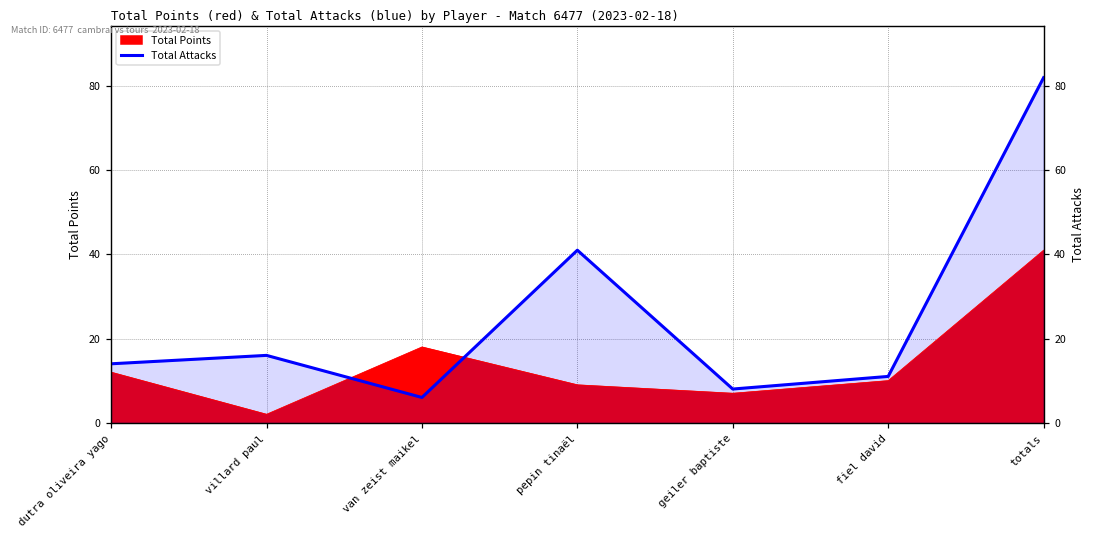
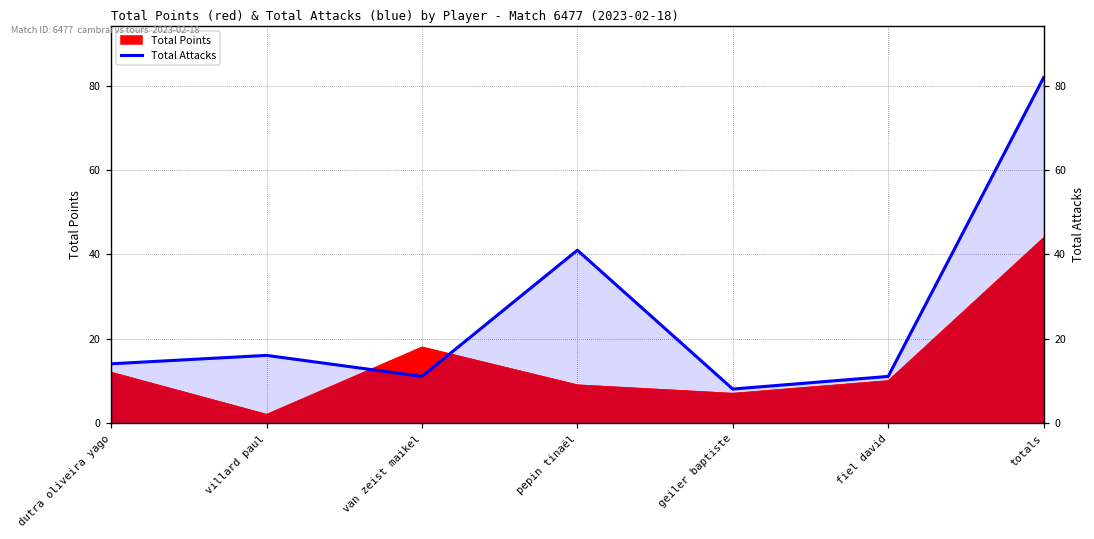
Total Attacks, van zeist maikel: 6 -> 11
Total Points, totals: 41 -> 44
